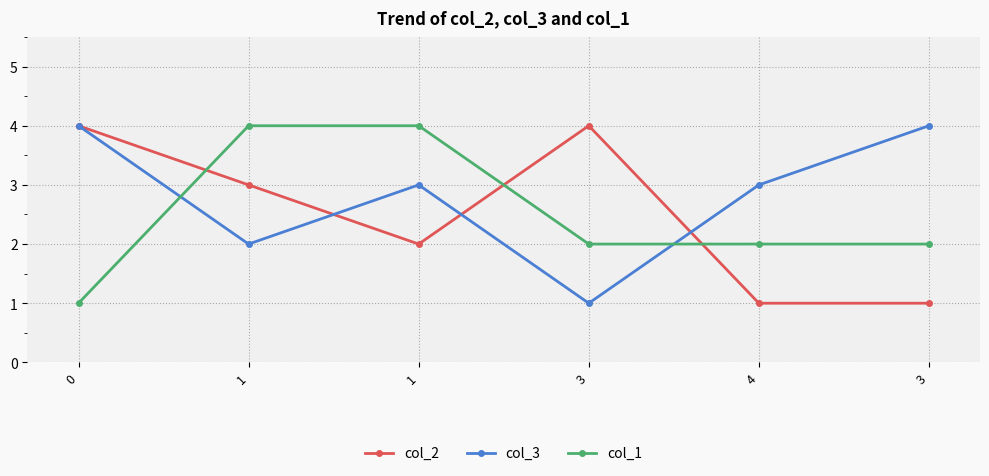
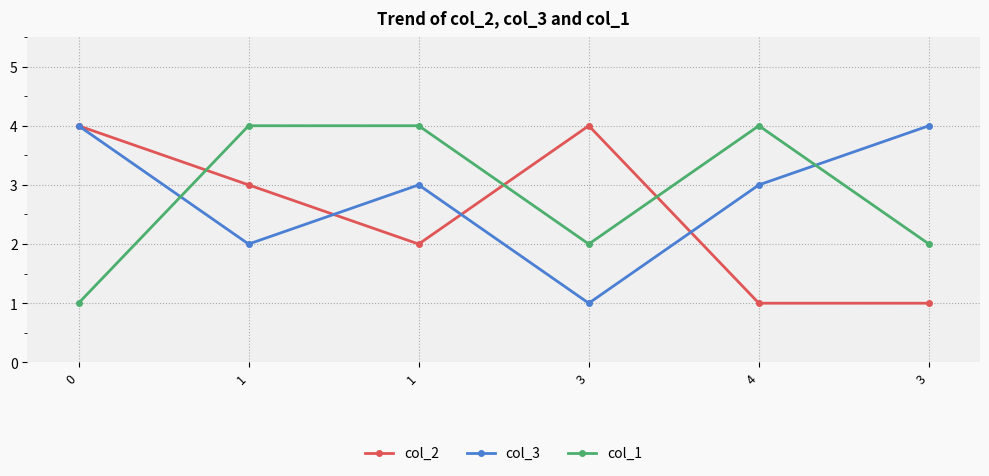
col_1, 4: 2 -> 4
